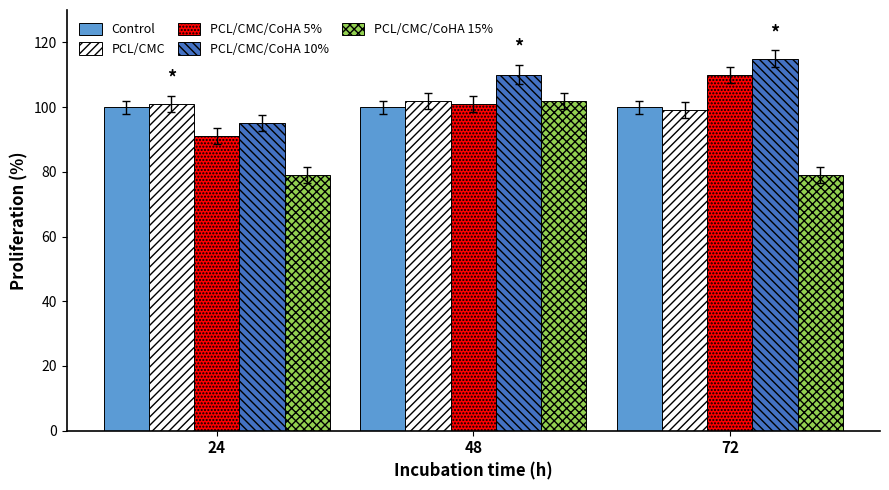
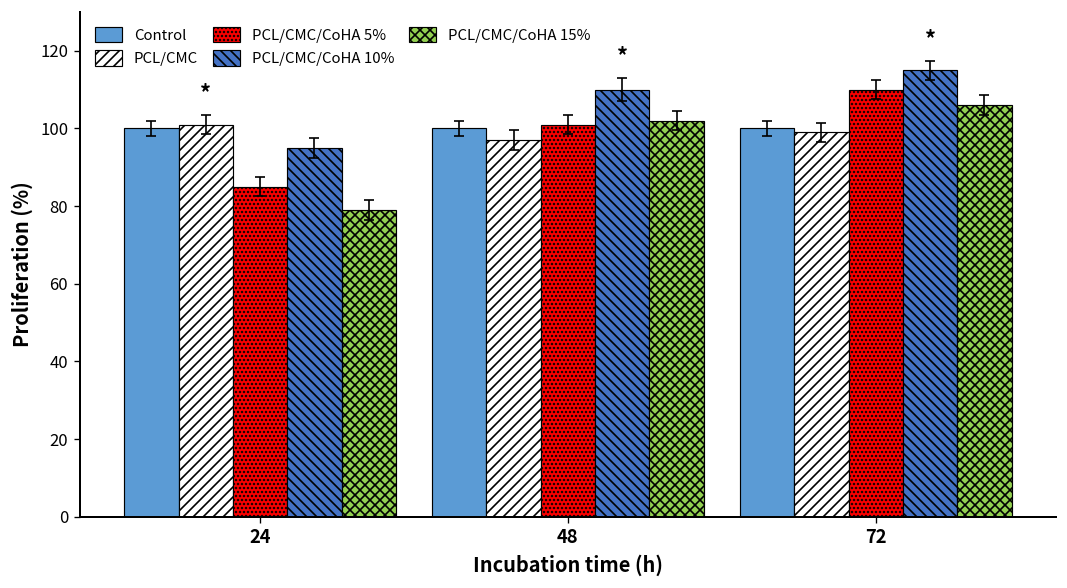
PCL/CMC/CoHA 5%, 24: 91 -> 85
PCL/CMC, 48: 102 -> 97
PCL/CMC/CoHA 15%, 72: 79 -> 106
